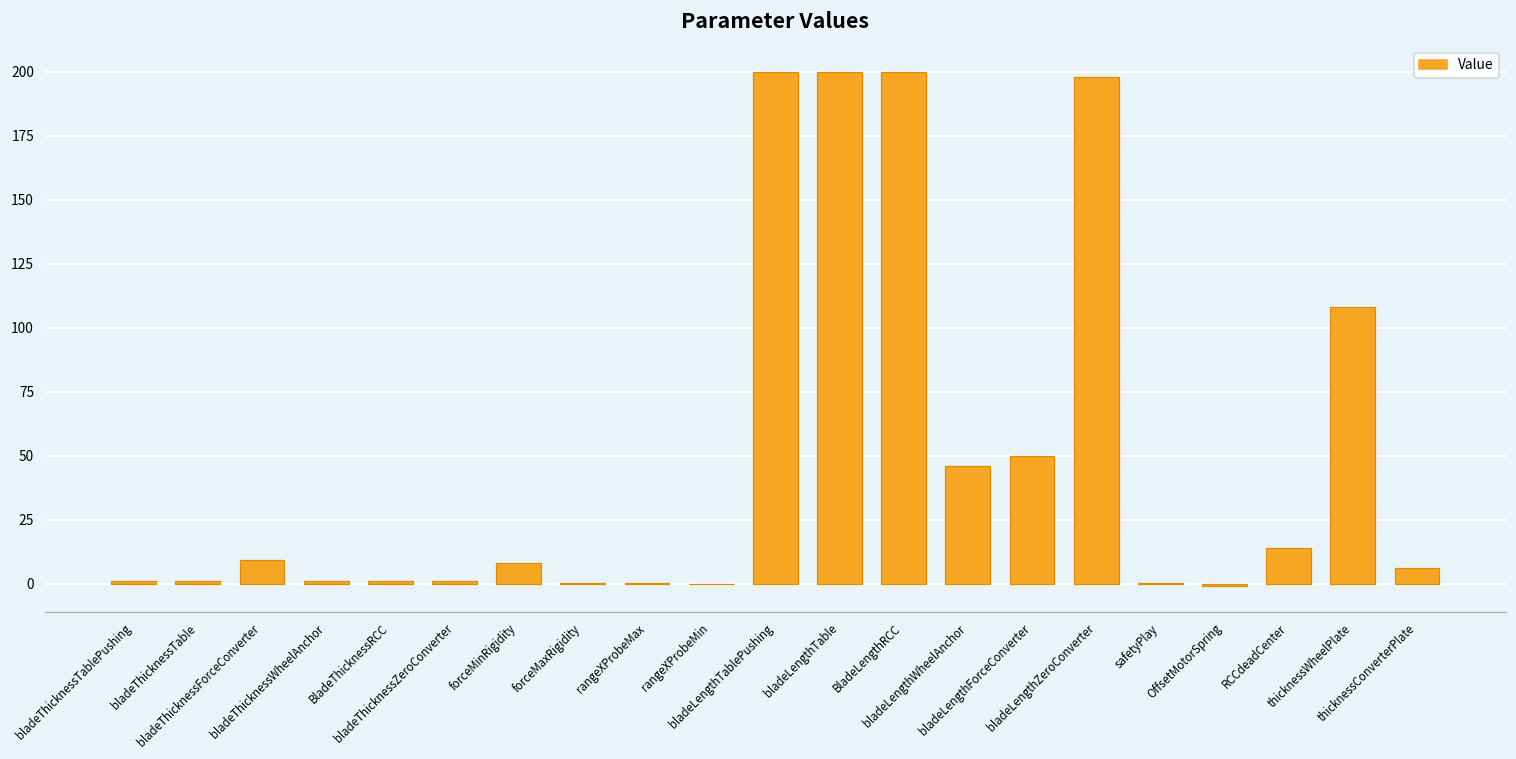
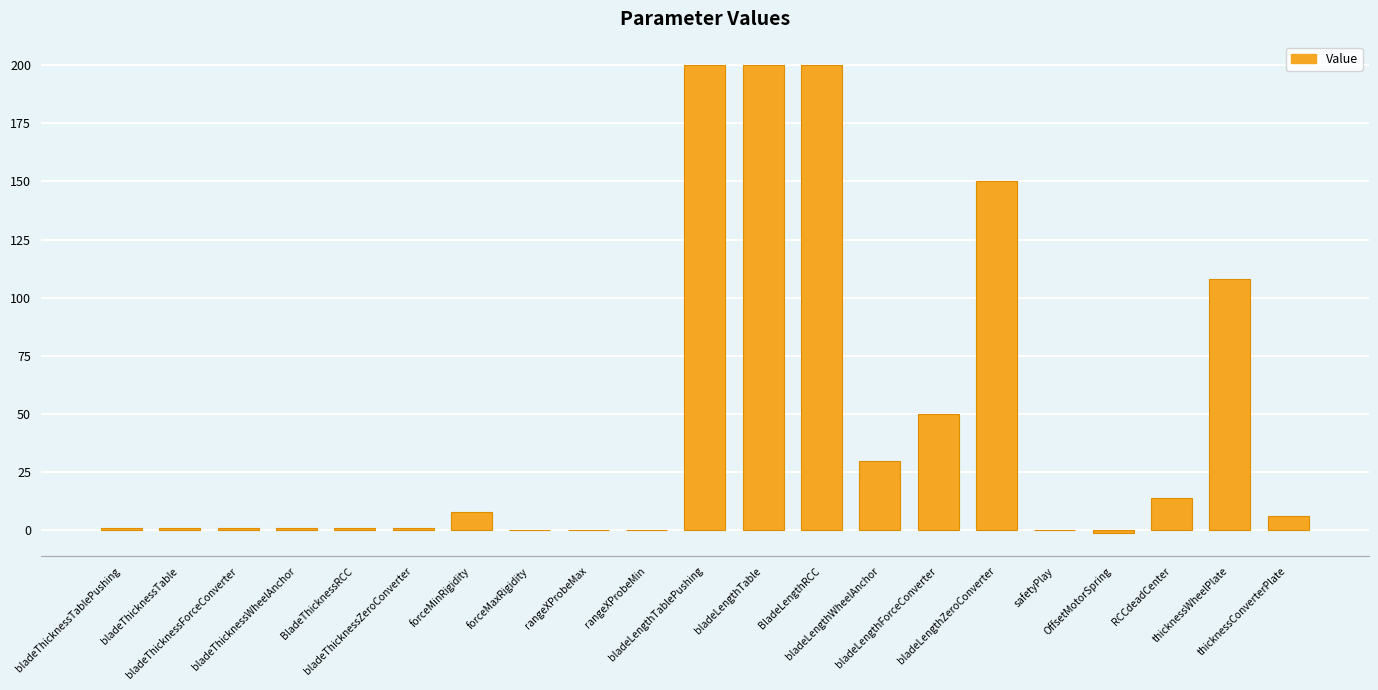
bladeThicknessForceConverter: 9 -> 1
bladeLengthWheelAnchor: 46 -> 30
bladeLengthZeroConverter: 198 -> 150
